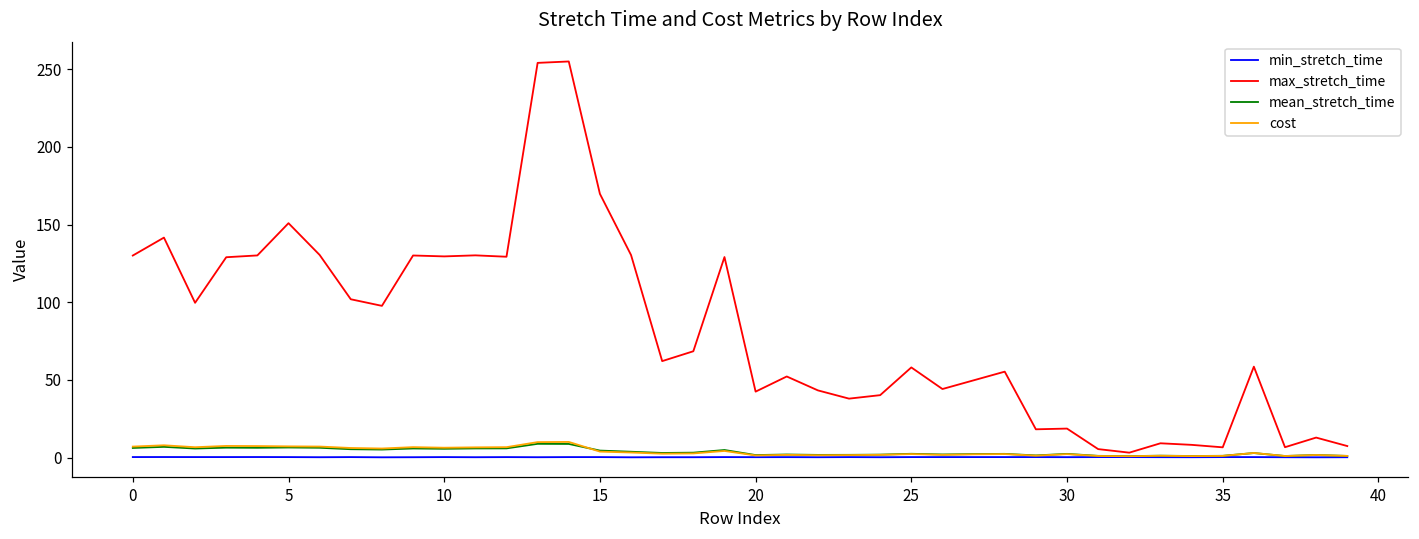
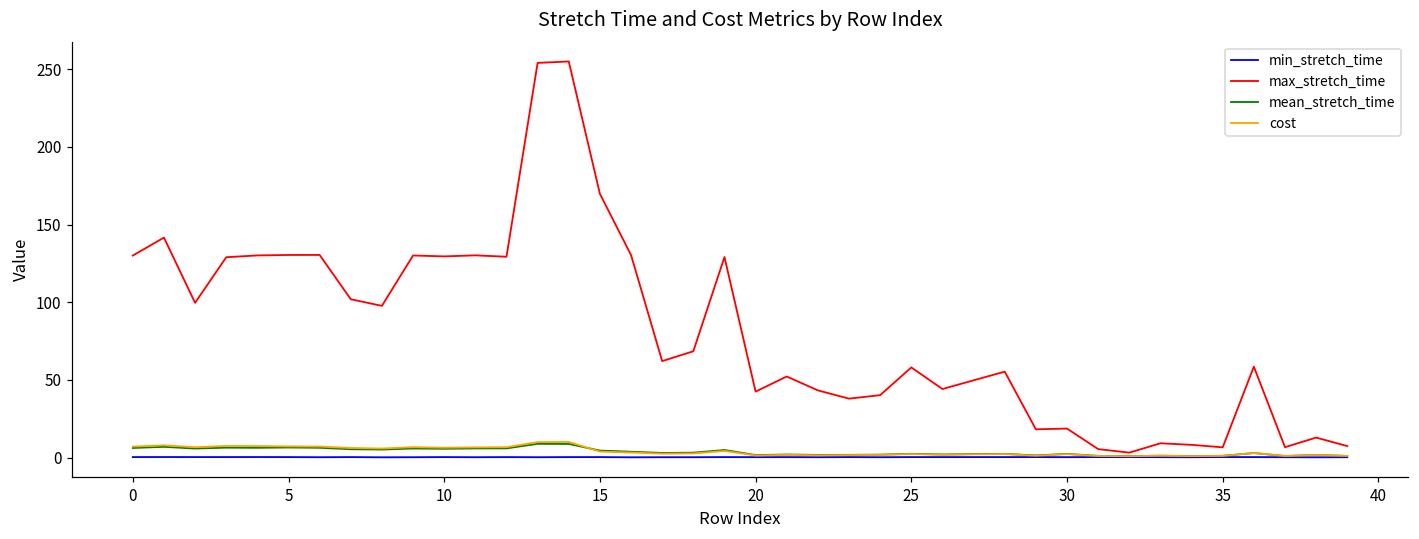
max_stretch_time, 5: 151 -> 130
